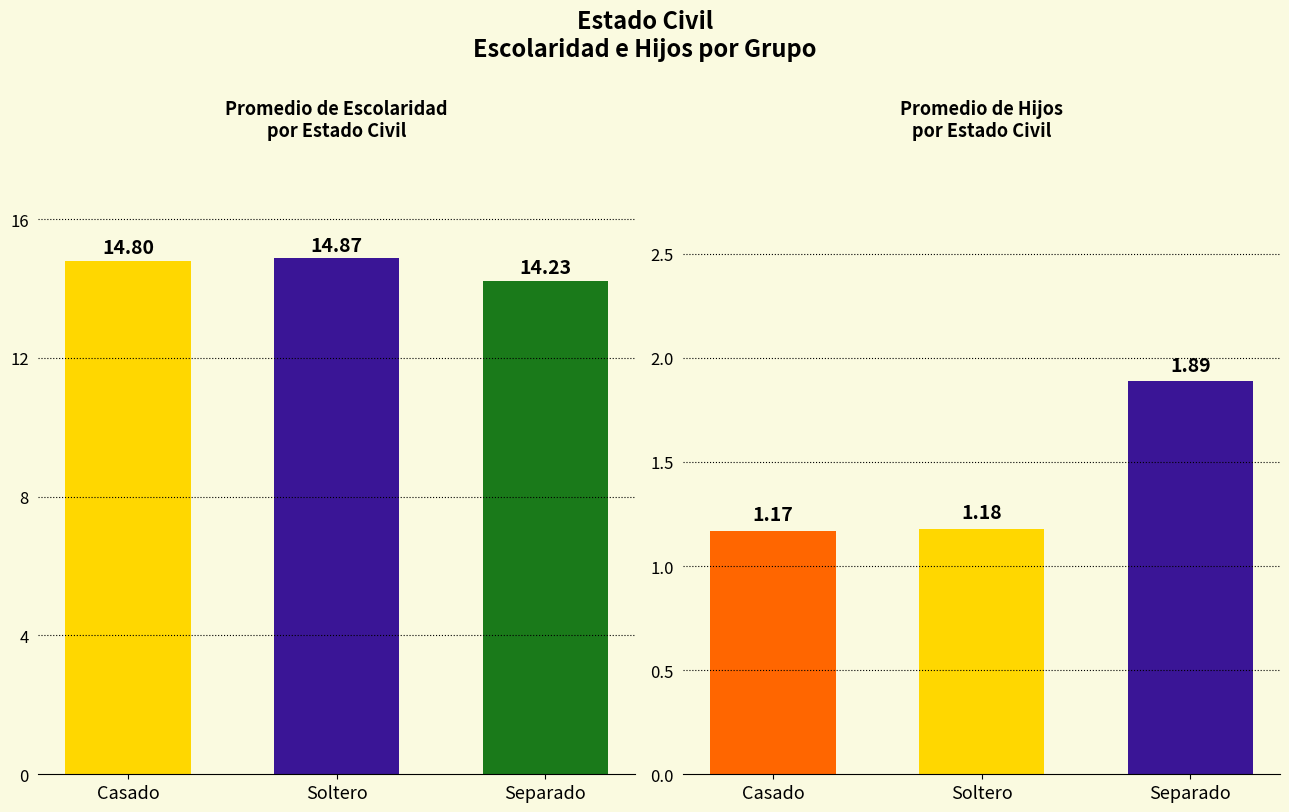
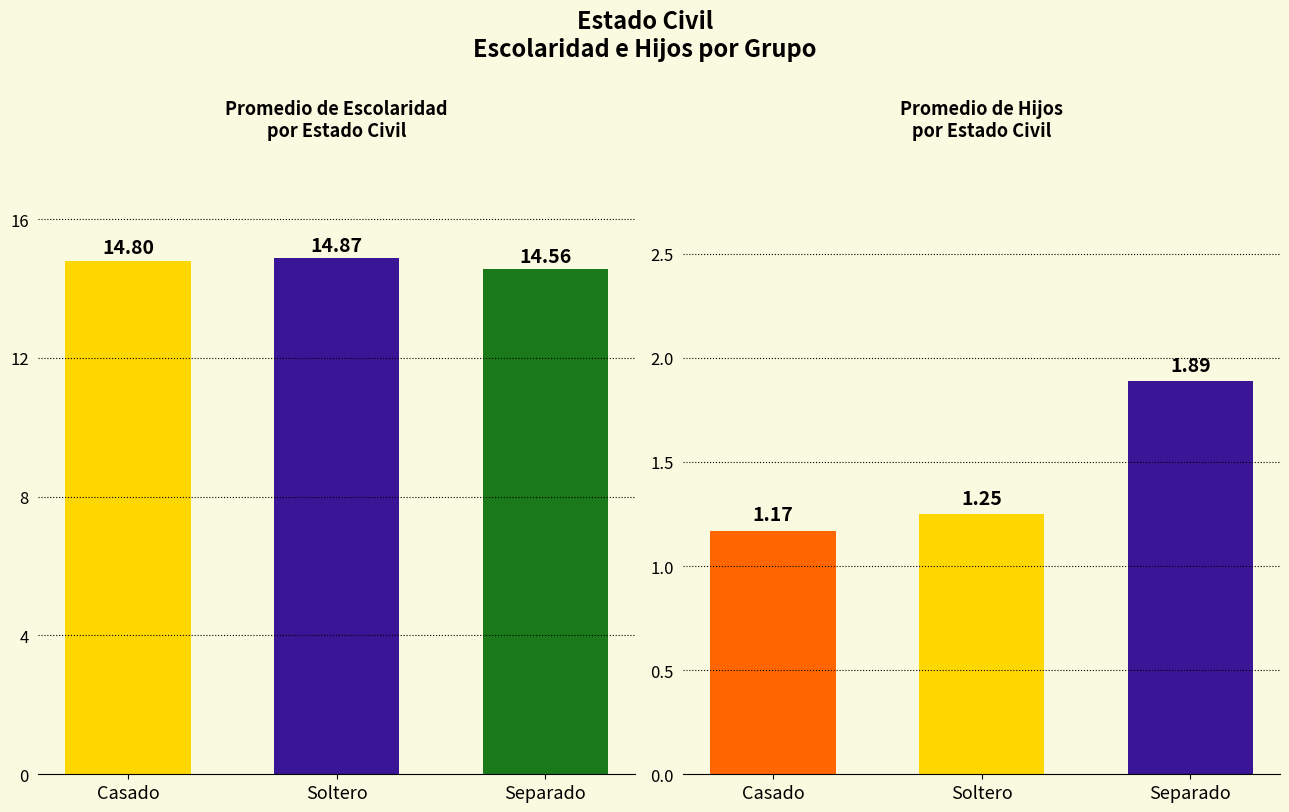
Promedio de Escolaridad por Estado Civil, Separado: 14.23 -> 14.56
Promedio de Hijos por Estado Civil, Soltero: 1.18 -> 1.25
